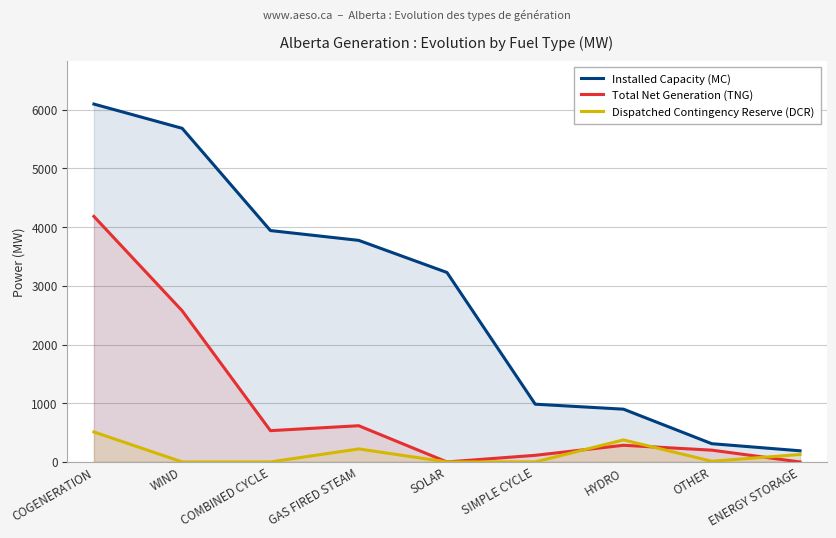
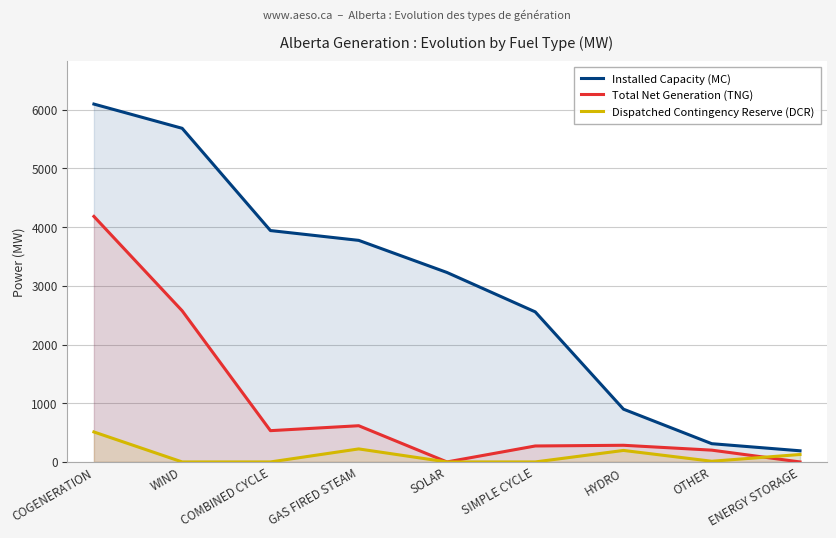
Installed Capacity (MC), SIMPLE CYCLE: 1000 -> 2600
Total Net Generation (TNG), SIMPLE CYCLE: 100 -> 300
Dispatched Contingency Reserve (DCR), HYDRO: 400 -> 200
